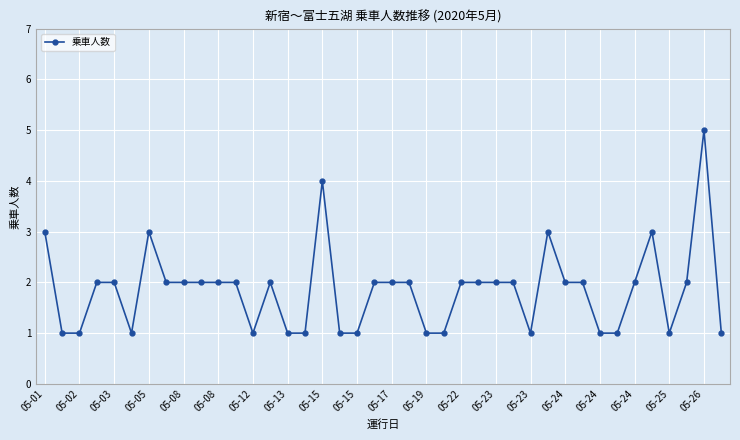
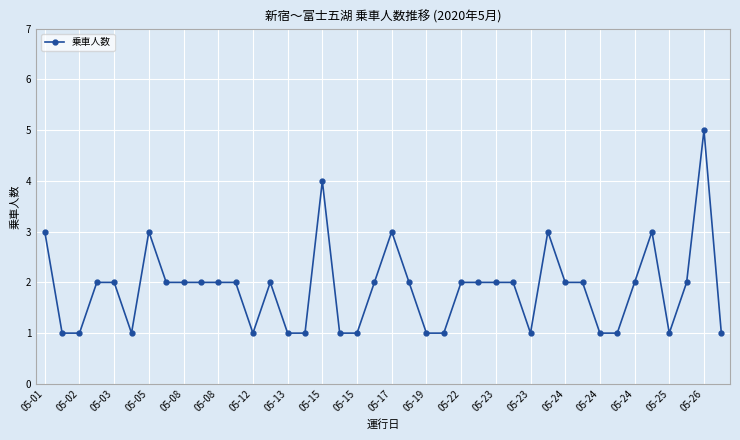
05-17: 2 -> 3
